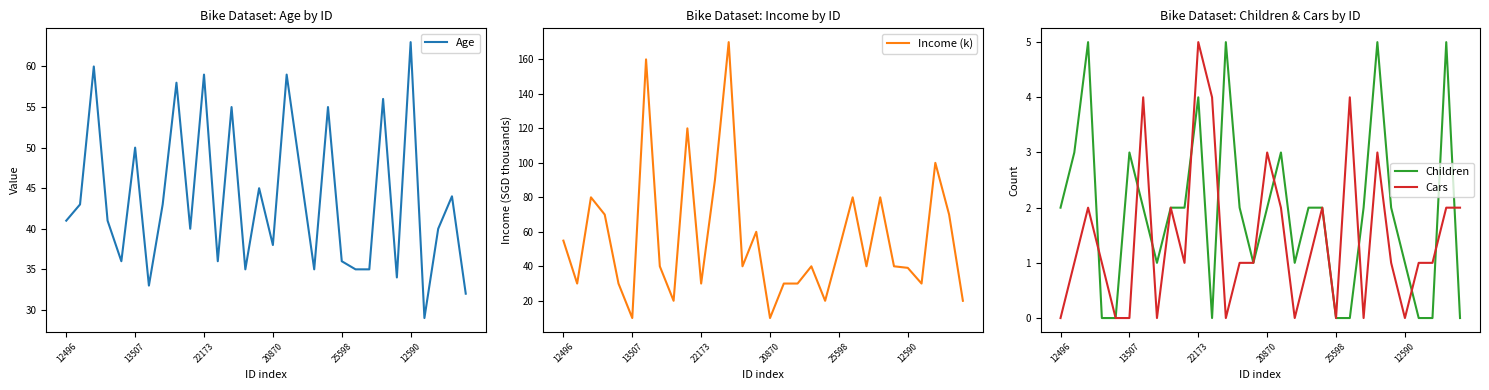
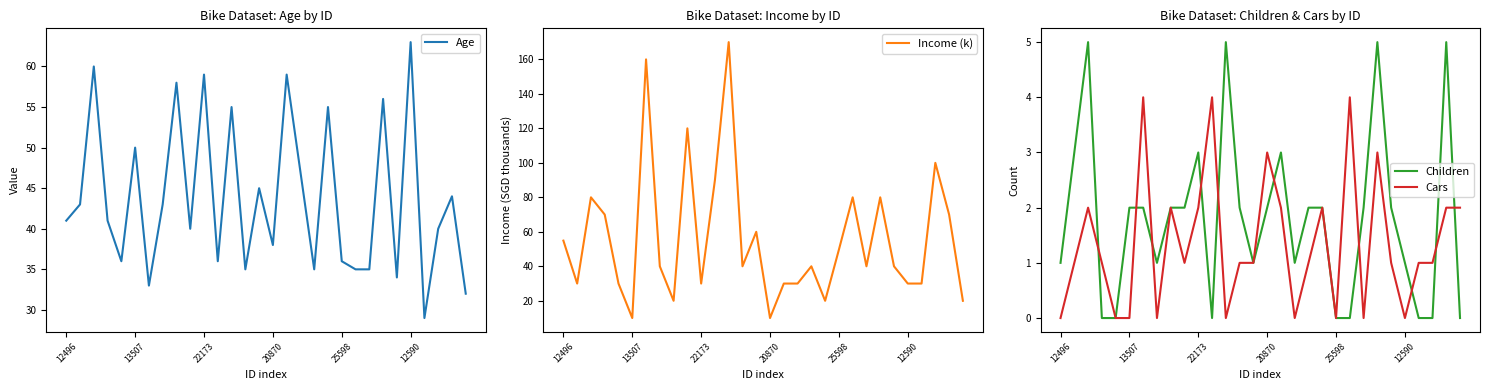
Bike Dataset: Income by ID, 12590: 39 -> 30
Bike Dataset: Children & Cars by ID, Children, 12496: 2 -> 1
Bike Dataset: Children & Cars by ID, Children, 13507: 3 -> 2
Bike Dataset: Children & Cars by ID, Children, 22173: 4 -> 3
Bike Dataset: Children & Cars by ID, Cars, 22173: 5 -> 2
